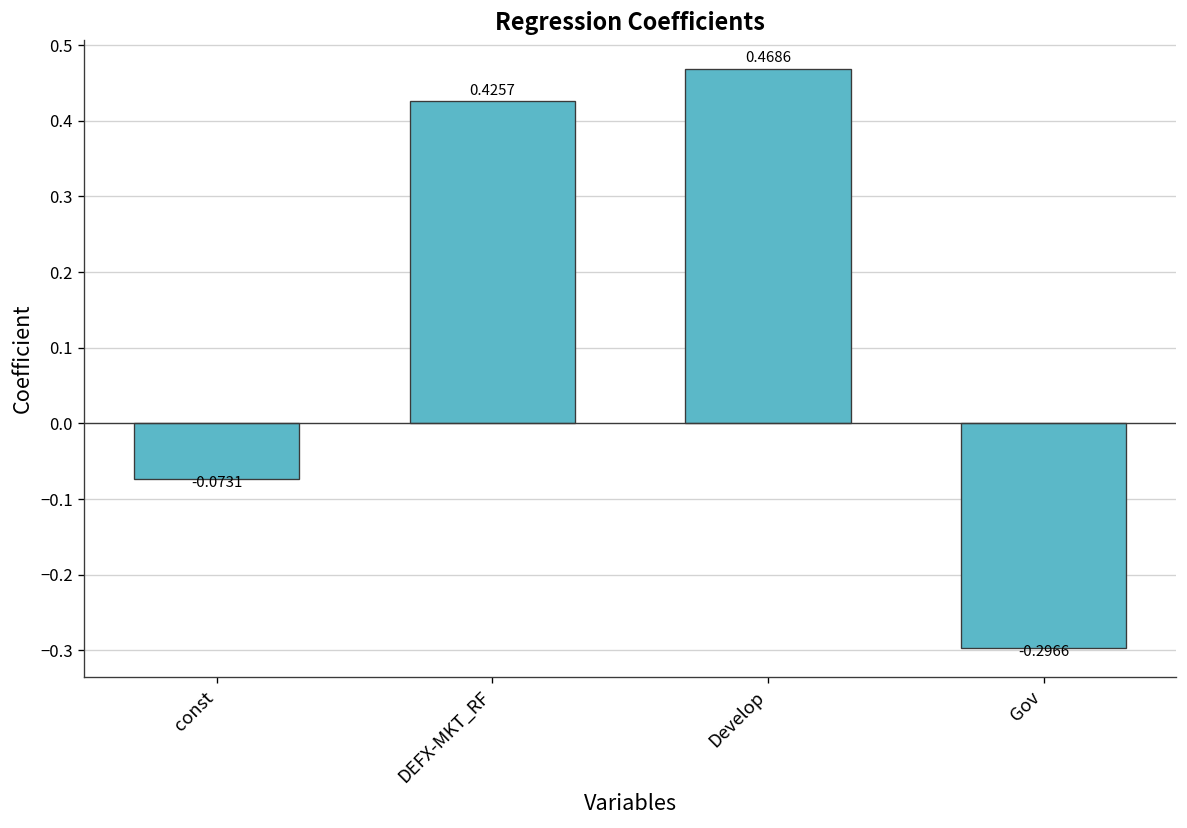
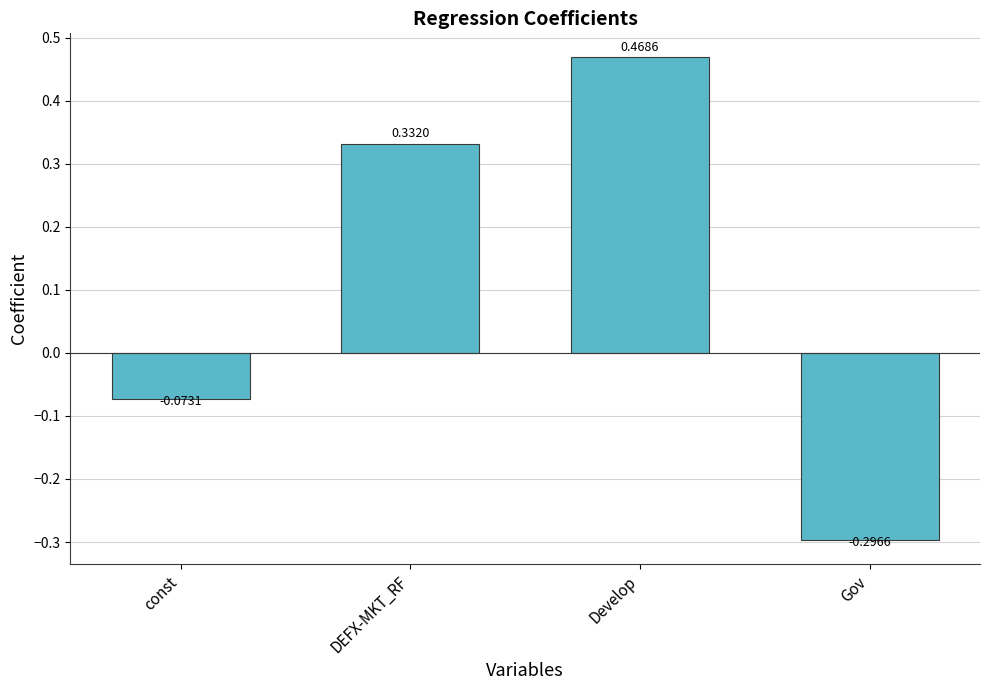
DEFX-MKT_RF: 0.4257 -> 0.3320
